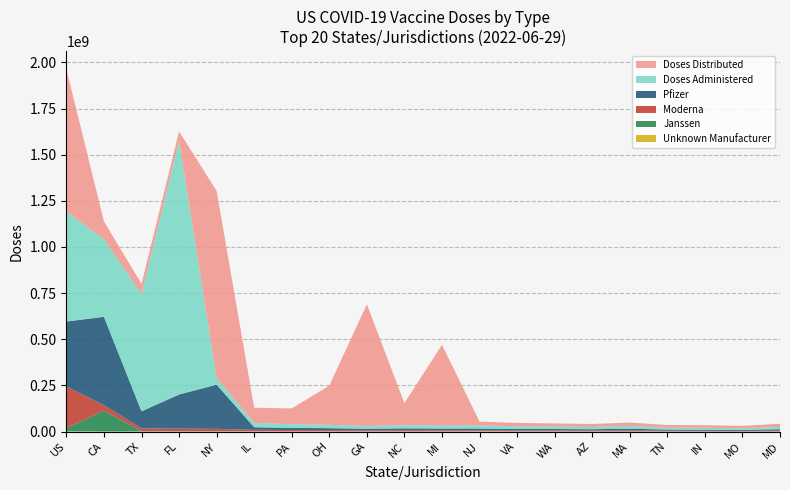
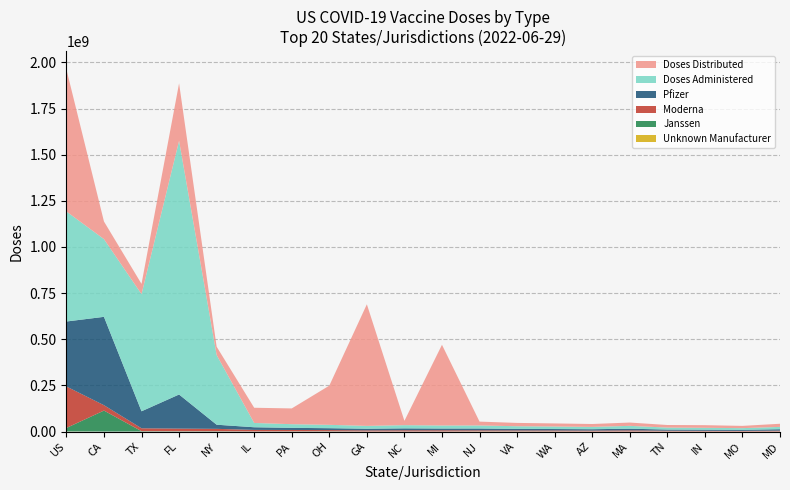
Doses Distributed, FL: 50000000 -> 310000000
Pfizer, NY: 240000000 -> 20000000
Doses Administered, NY: 40000000 -> 380000000
Doses Distributed, NY: 1010000000 -> 50000000
Doses Distributed, NC: 120000000 -> 20000000
